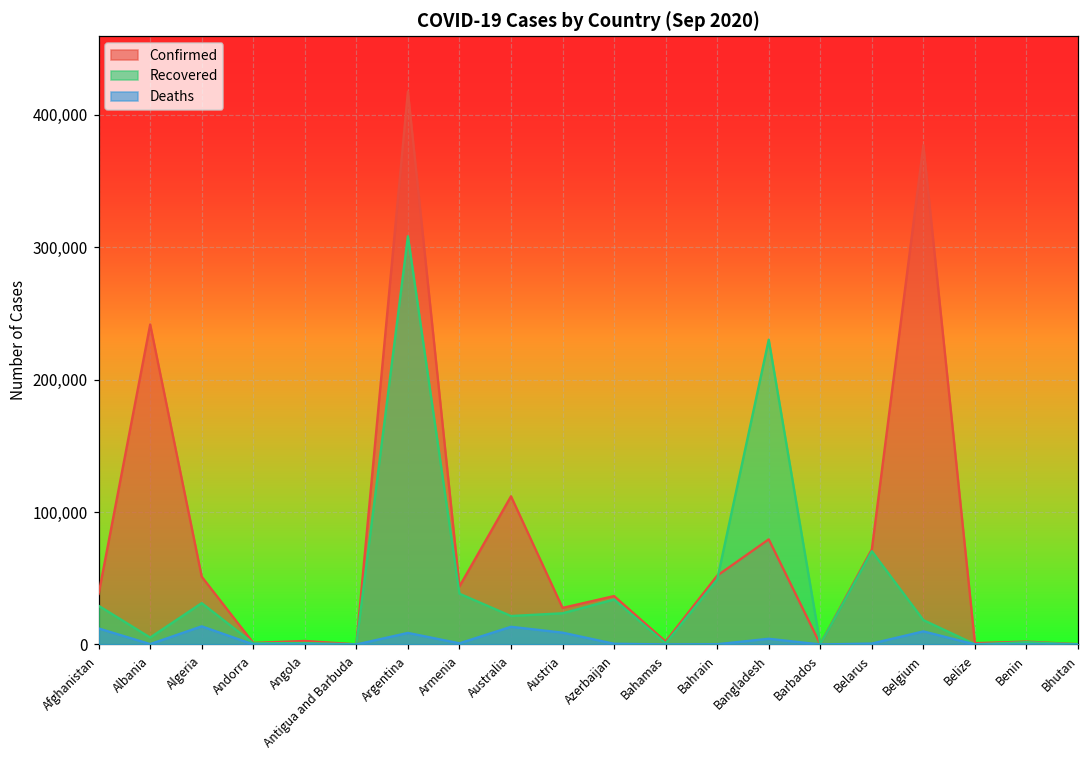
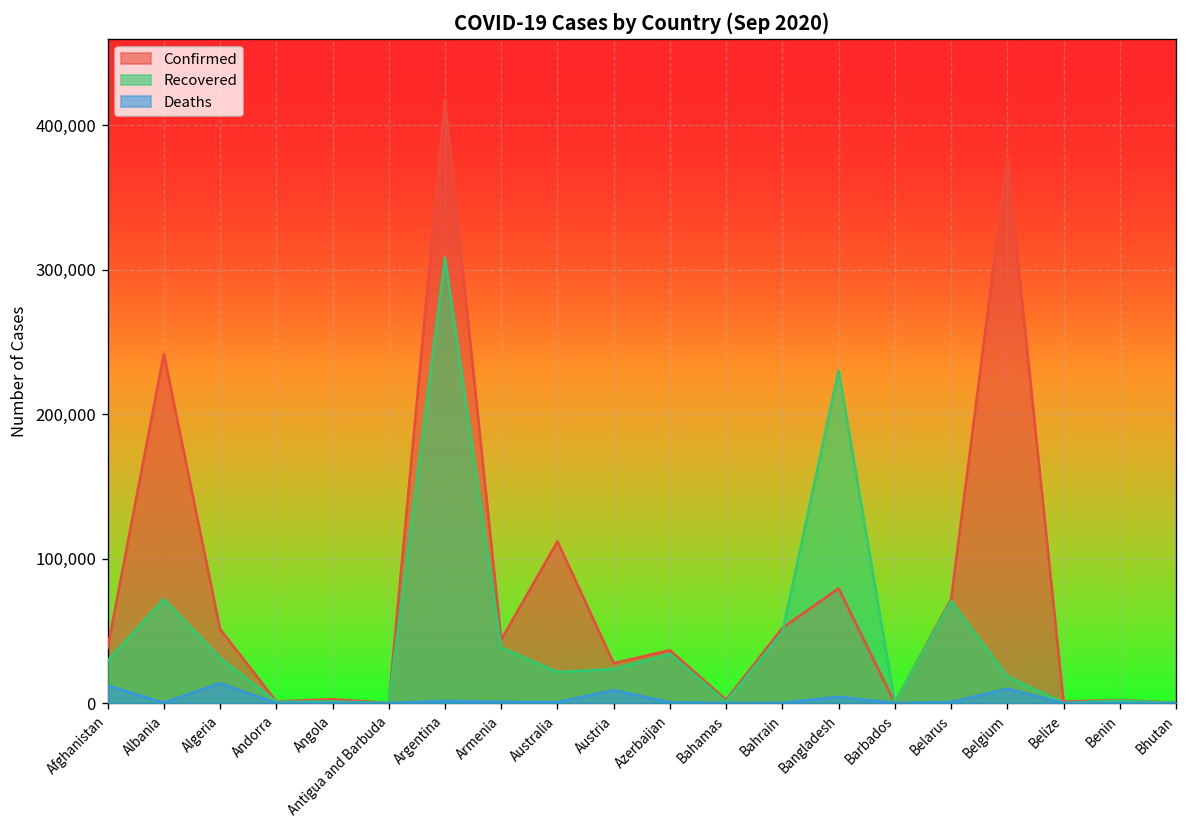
Recovered, Albania: 5,000 -> 72,000
Deaths, Argentina: 9,000 -> 1,000
Deaths, Australia: 13,000 -> 1,000
